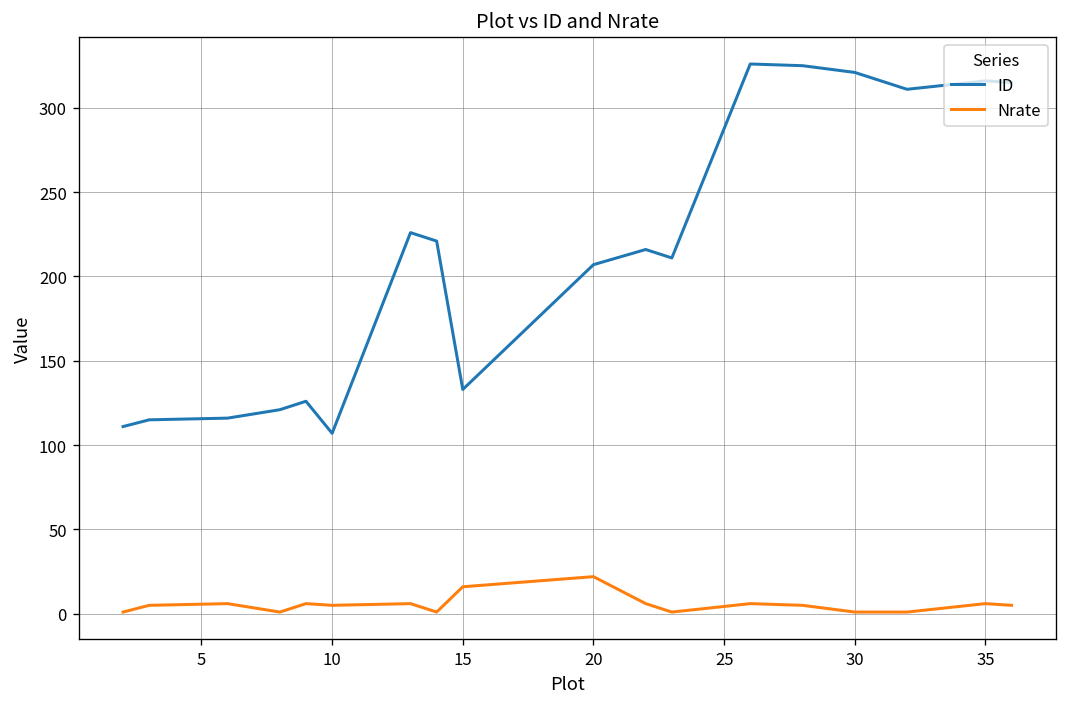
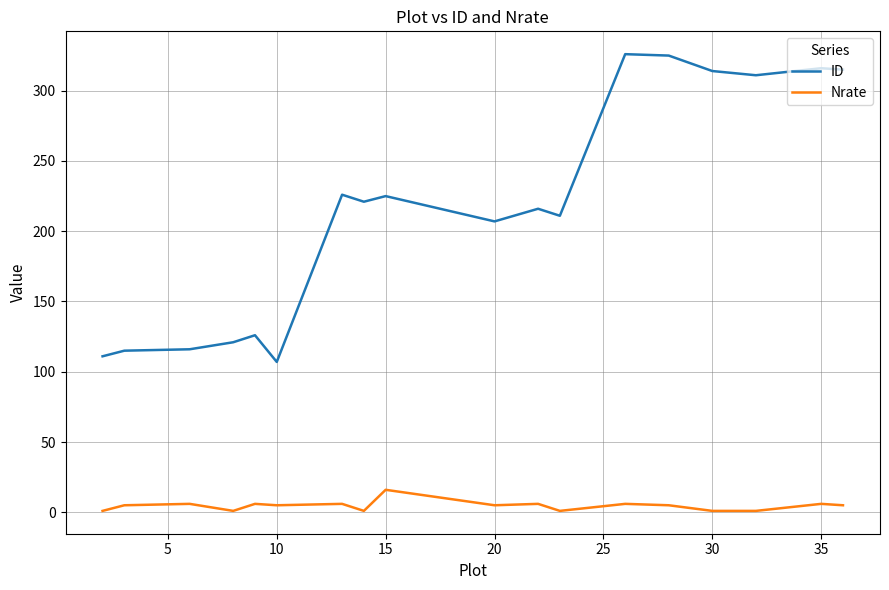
ID, 15: 133 -> 225
Nrate, 20: 22 -> 5
ID, 30: 321 -> 314
